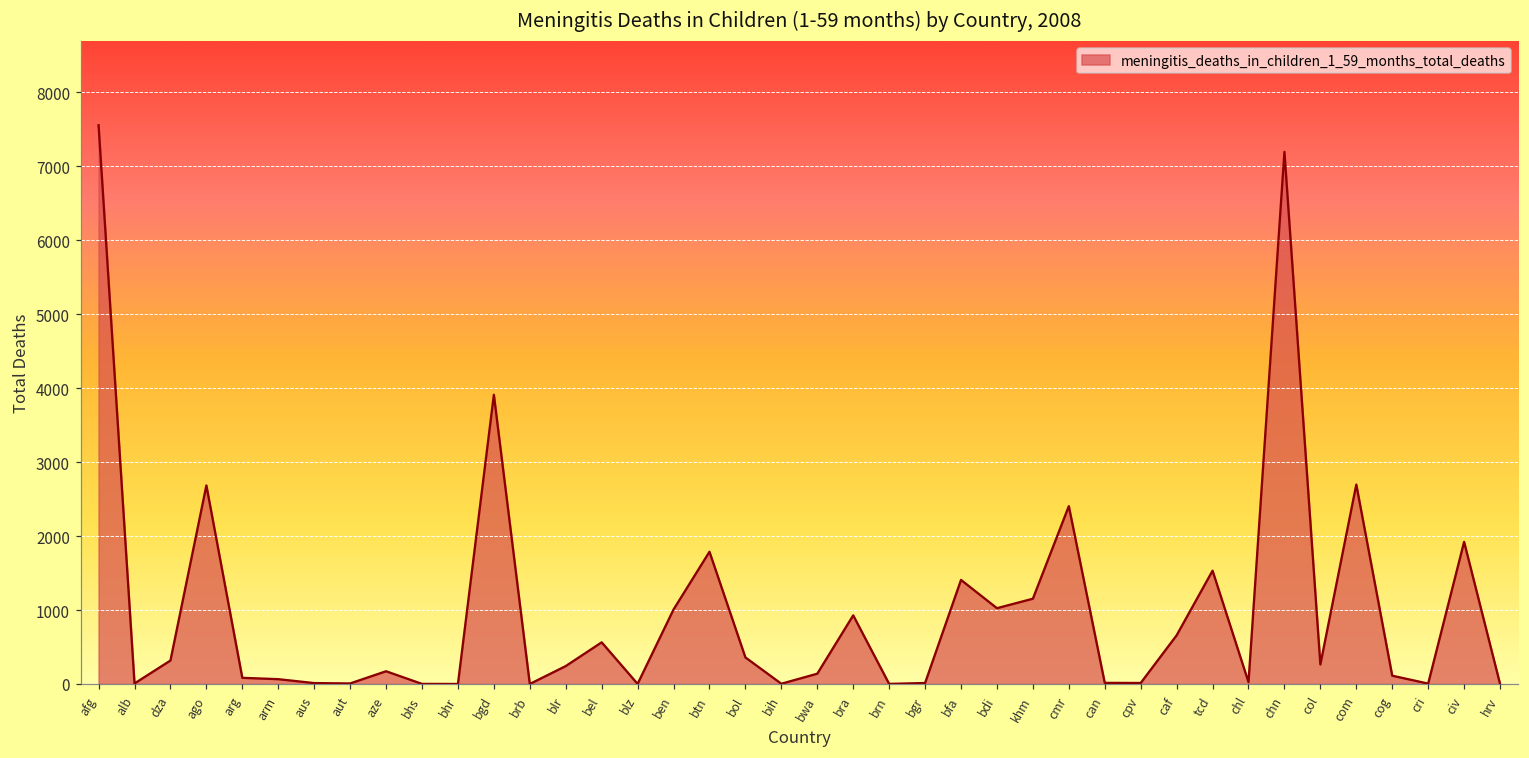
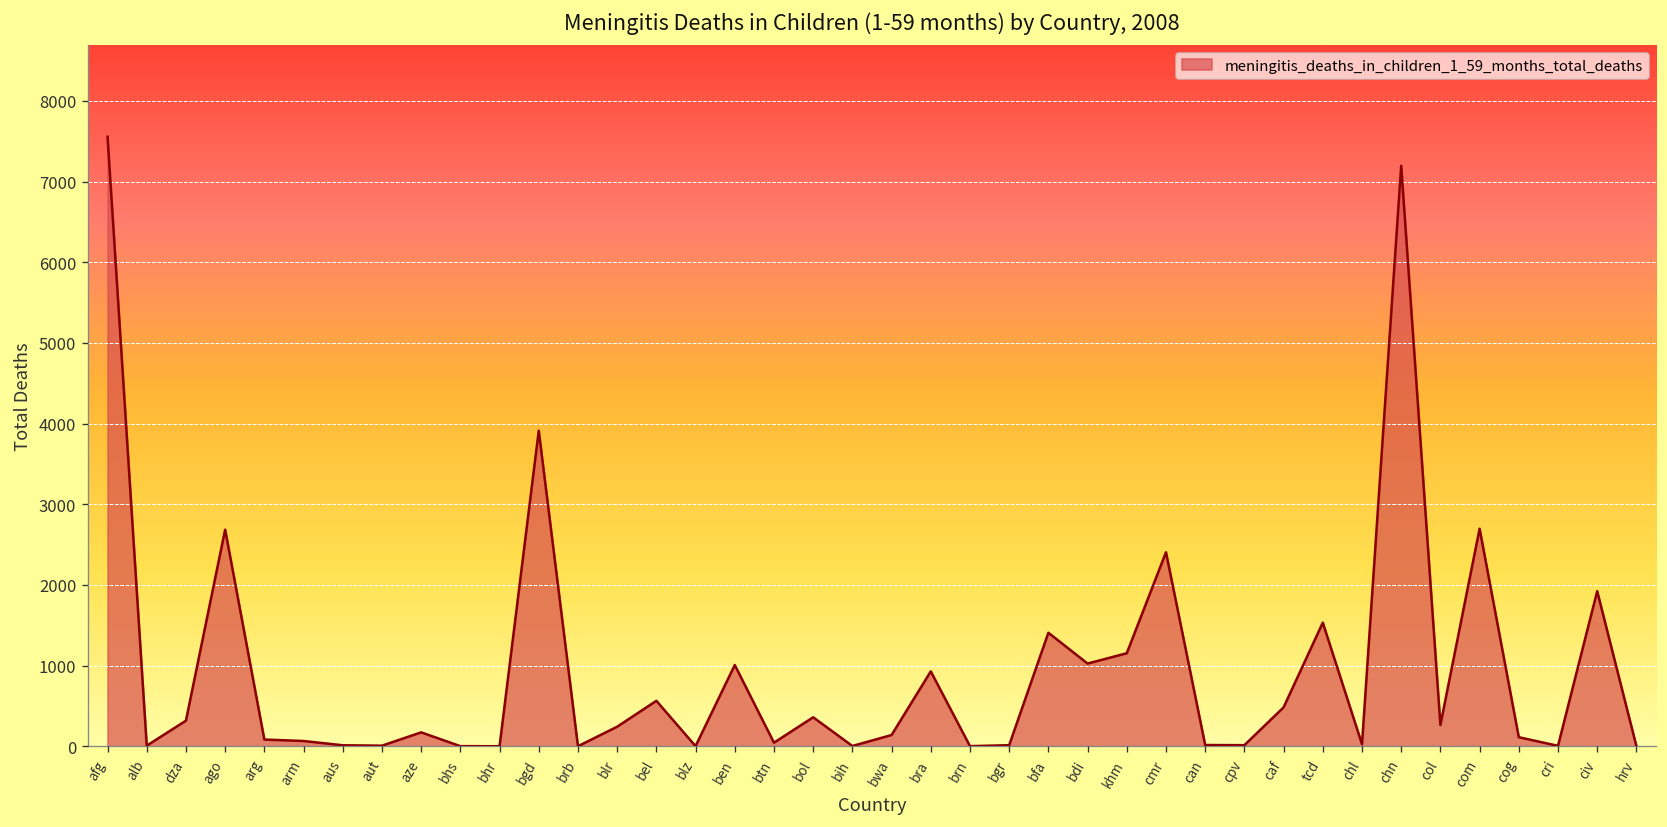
btn: 1800 -> 0
caf: 700 -> 500
